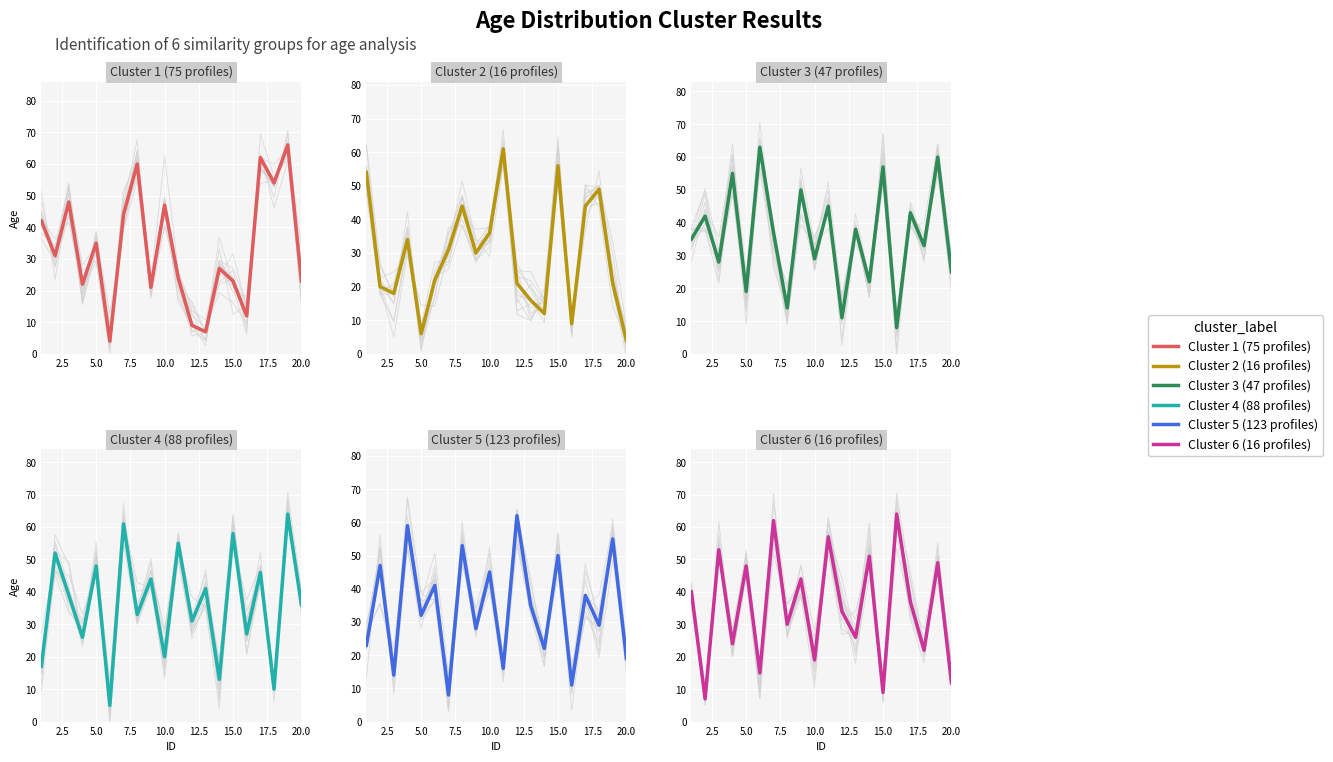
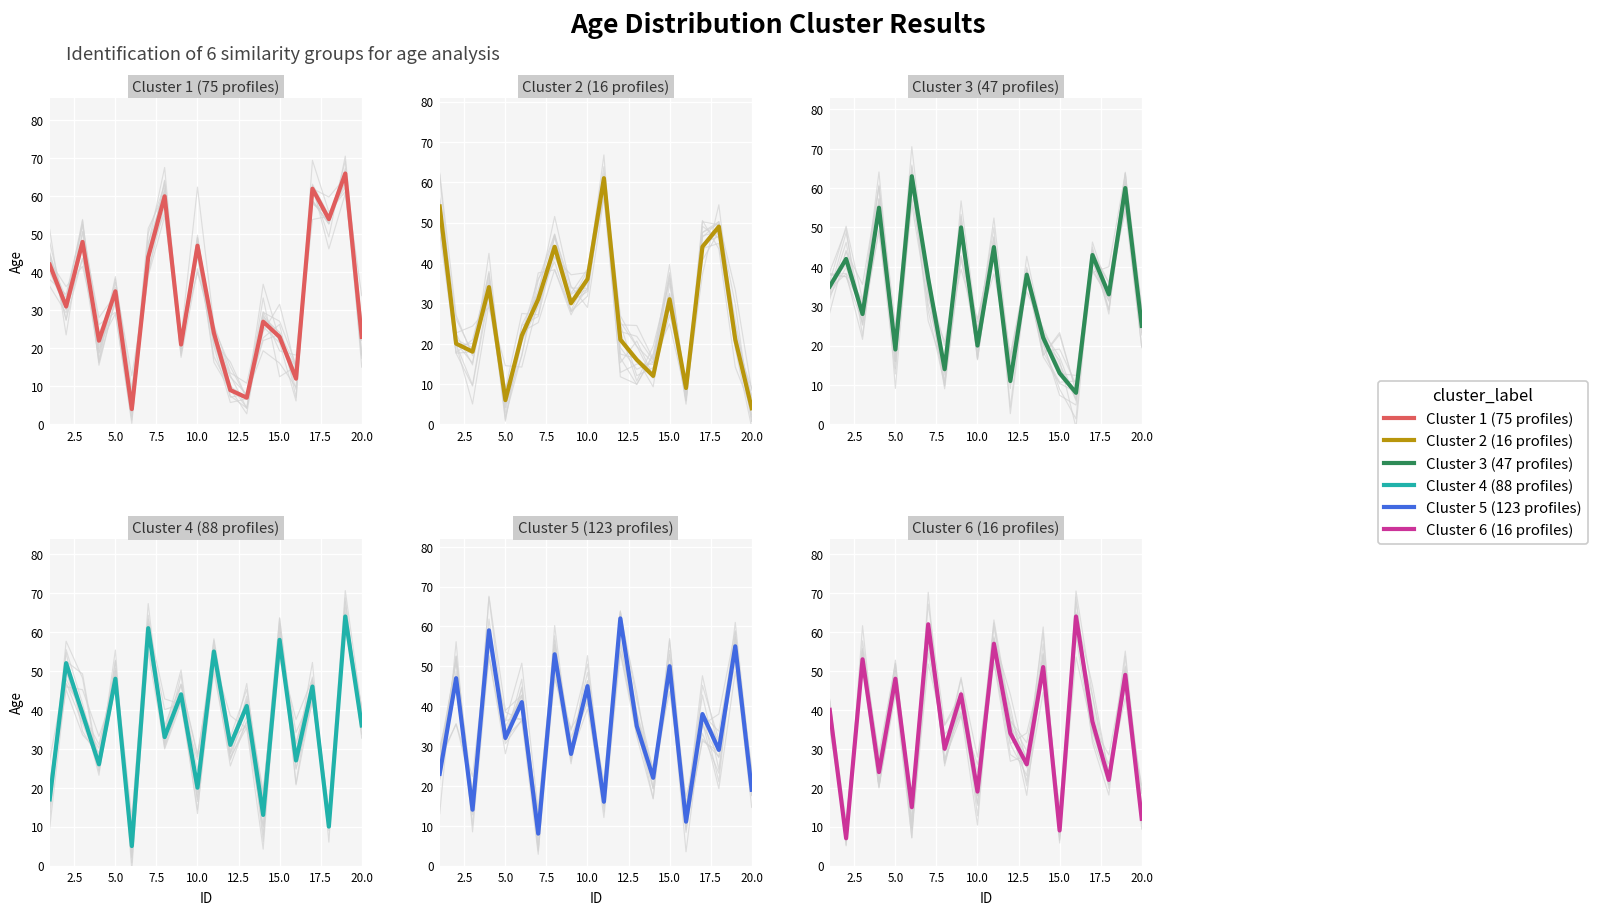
Cluster 2 (16 profiles), Cluster 2 (16 profiles), 15.0: 56 -> 31
Cluster 3 (47 profiles), Cluster 3 (47 profiles), 10.0: 29 -> 20
Cluster 3 (47 profiles), Cluster 3 (47 profiles), 15.0: 57 -> 13
